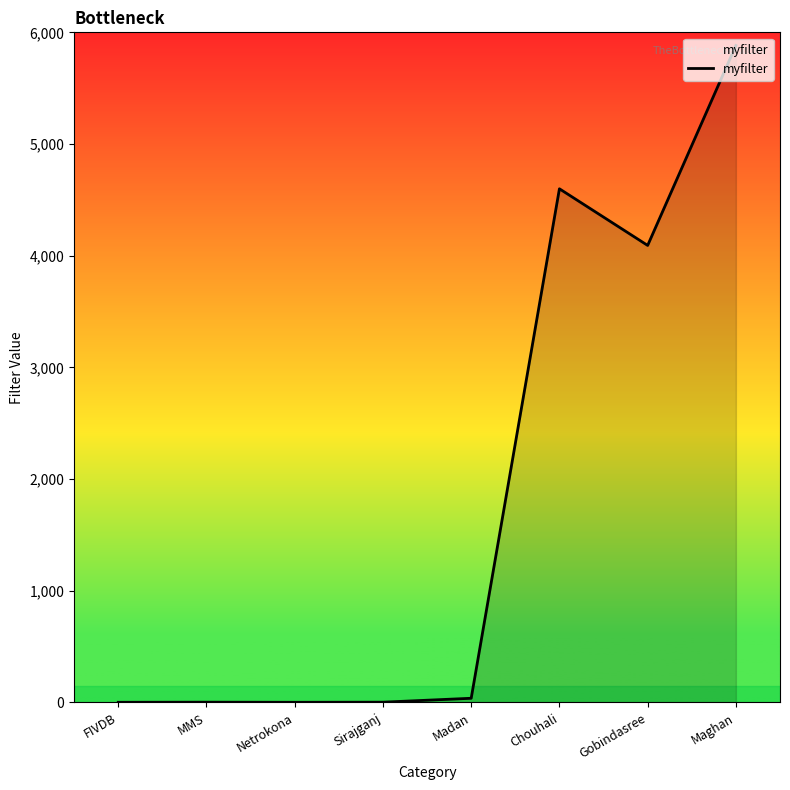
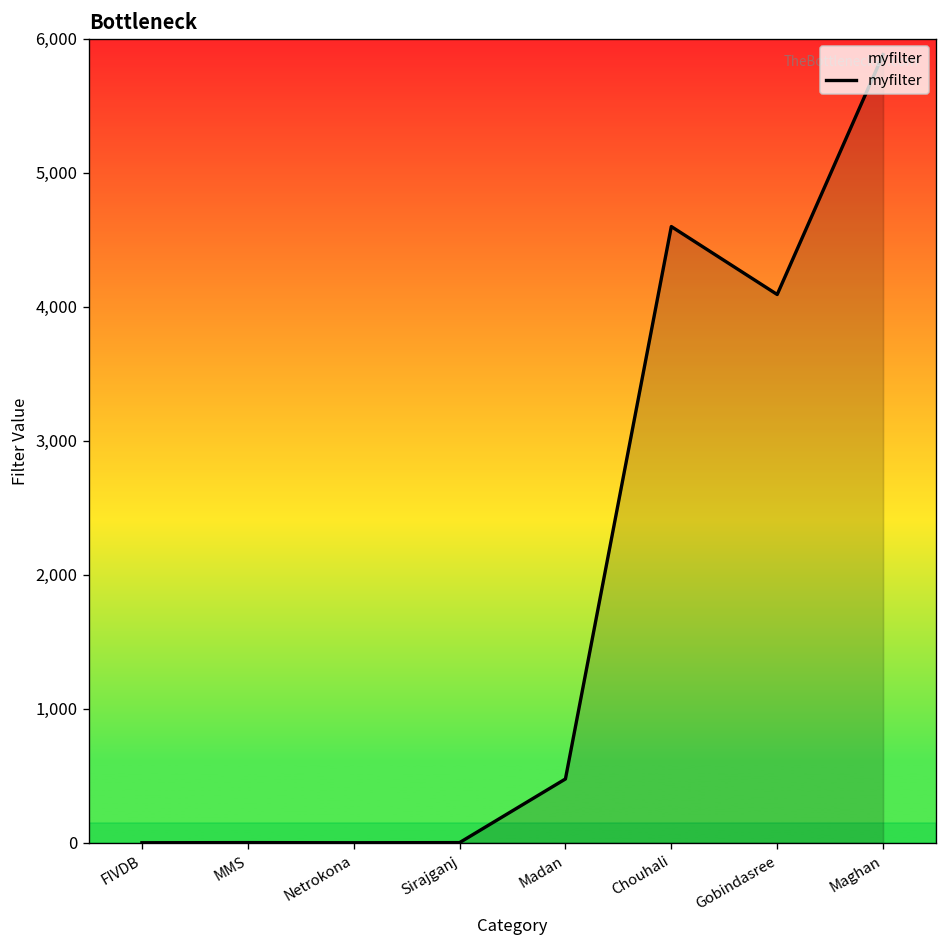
Madan: 40 -> 480
